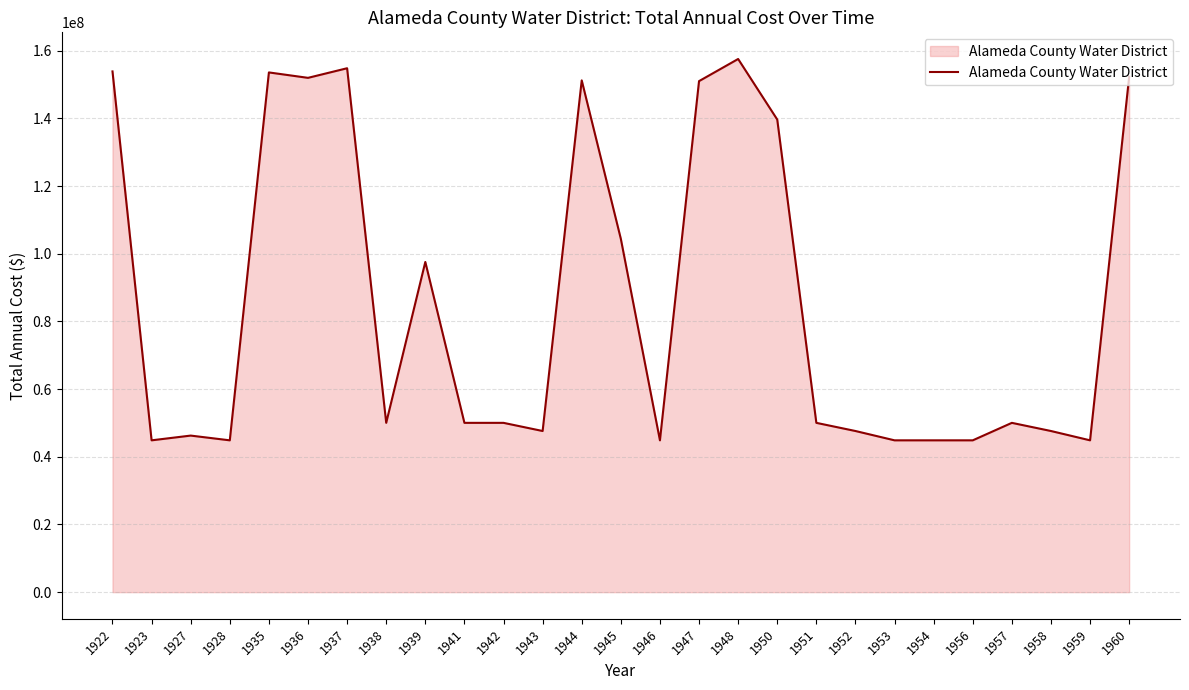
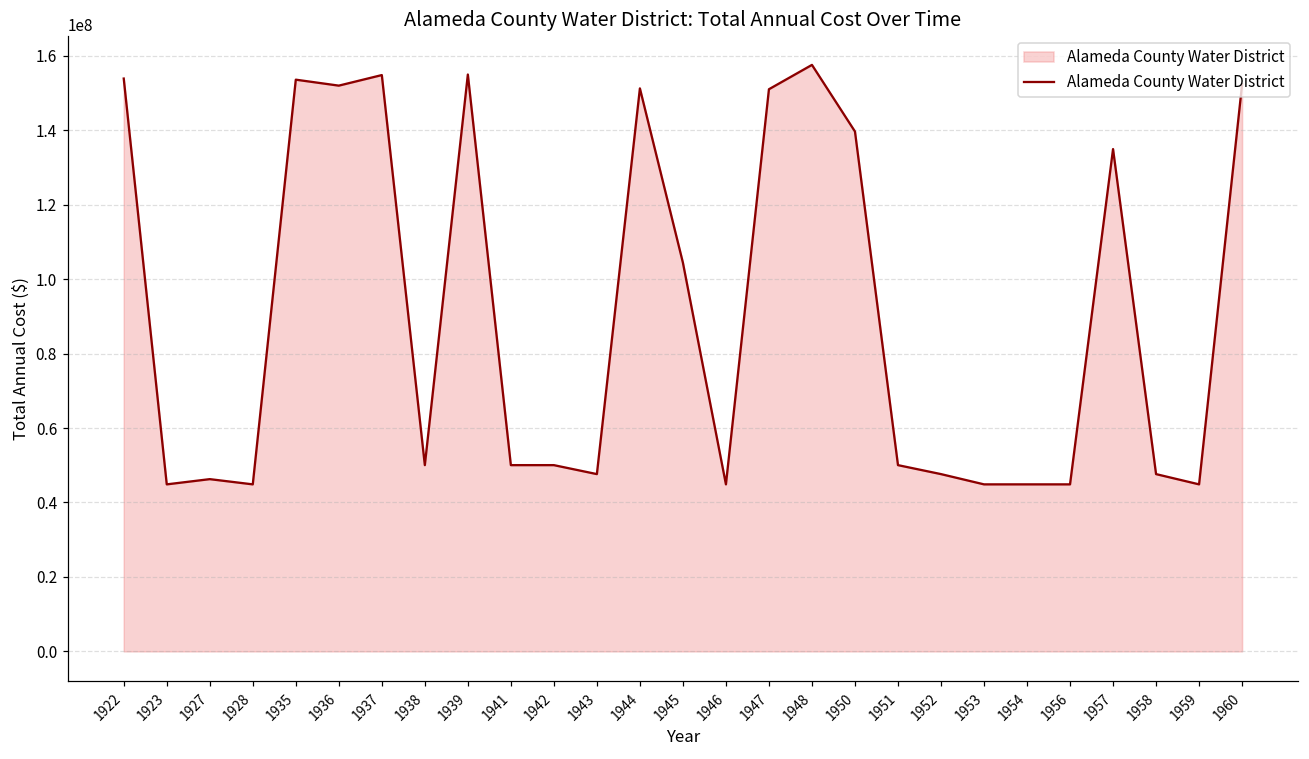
1939: 98000000 -> 155000000
1957: 50000000 -> 135000000
